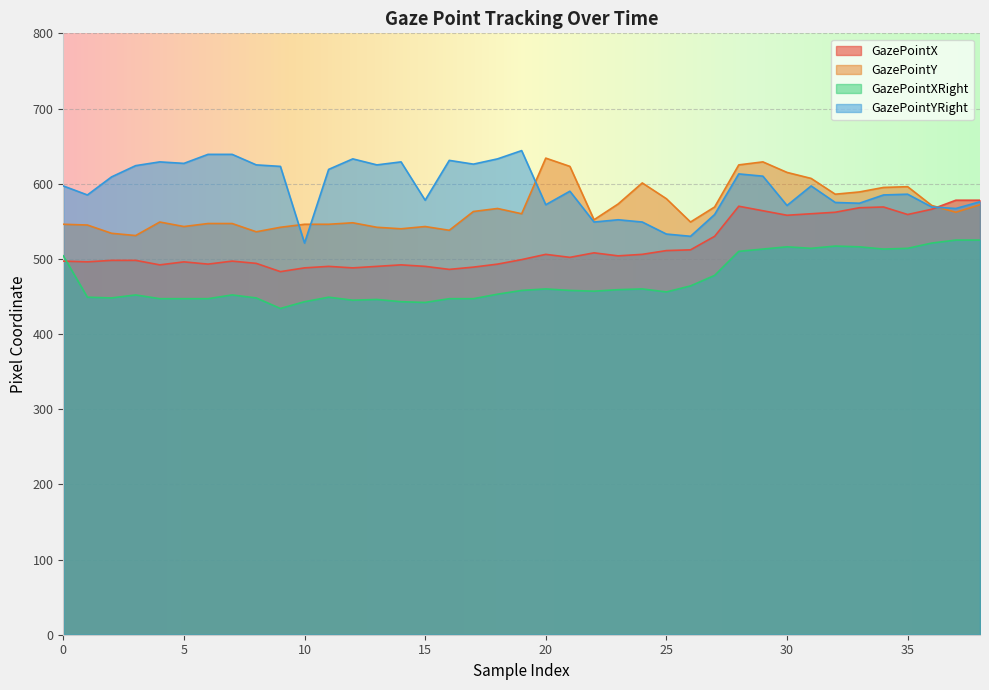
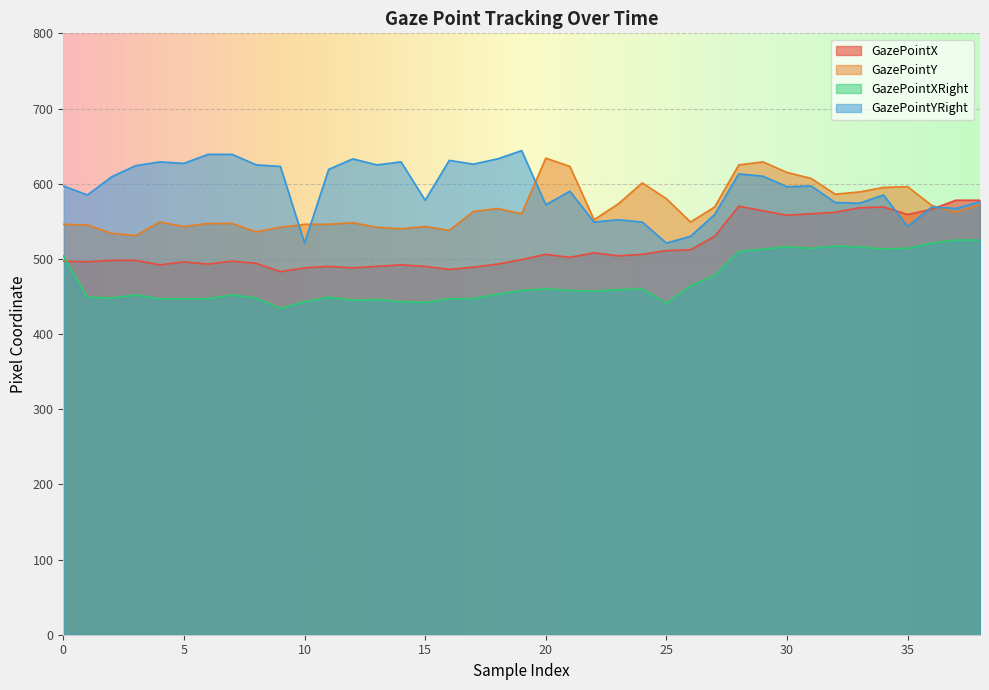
GazePointXRight, 25: 460 -> 440
GazePointYRight, 25: 530 -> 520
GazePointYRight, 30: 570 -> 600
GazePointYRight, 35: 590 -> 540
